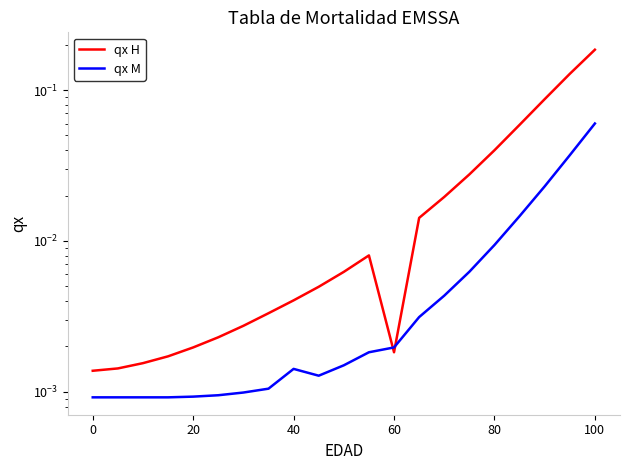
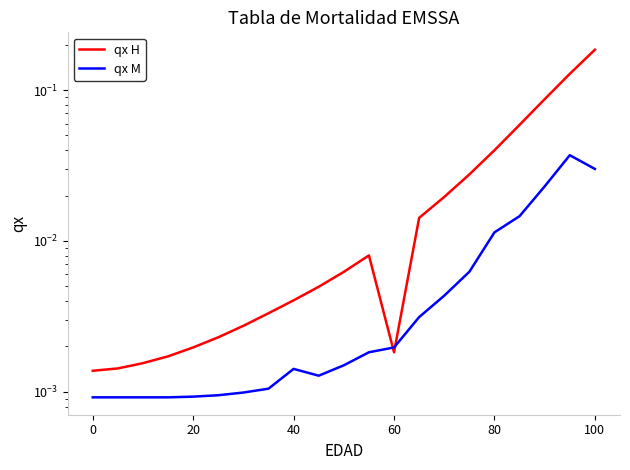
qx M, 80: 0.009 -> 0.011
qx M, 100: 0.06 -> 0.03
